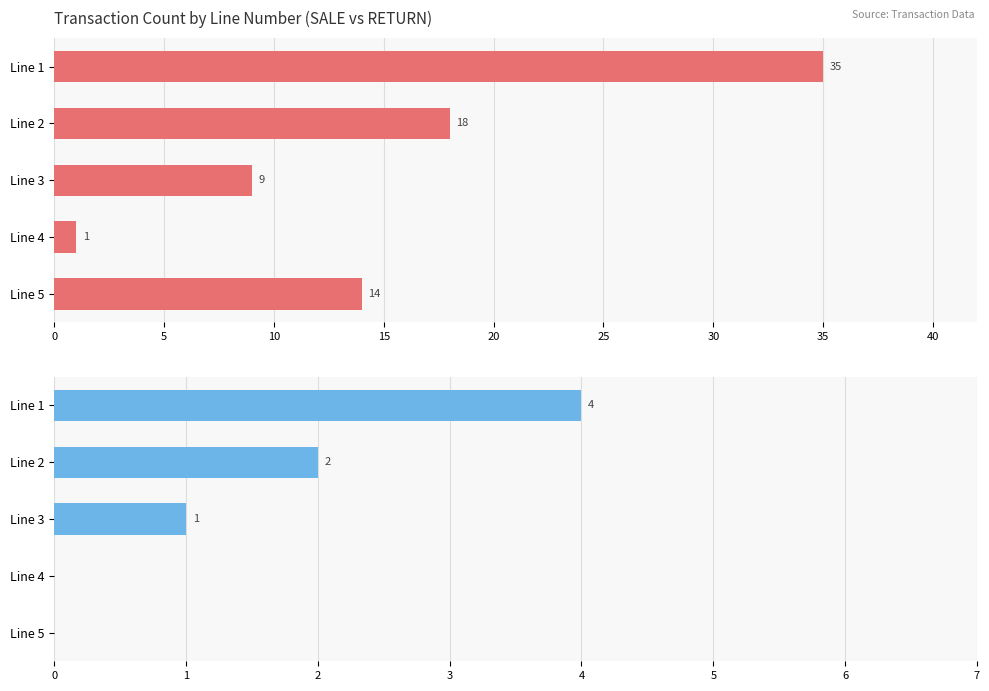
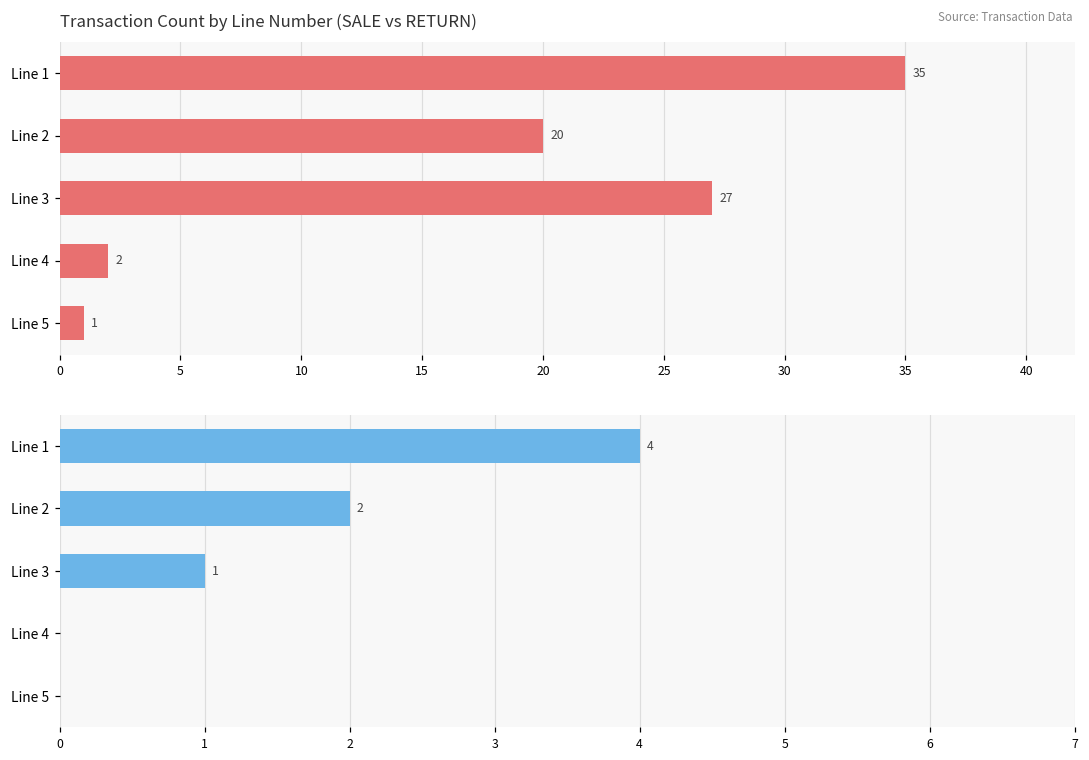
Transaction Count by Line Number (SALE vs RETURN), Line 2: 18 -> 20
Transaction Count by Line Number (SALE vs RETURN), Line 3: 9 -> 27
Transaction Count by Line Number (SALE vs RETURN), Line 4: 1 -> 2
Transaction Count by Line Number (SALE vs RETURN), Line 5: 14 -> 1
